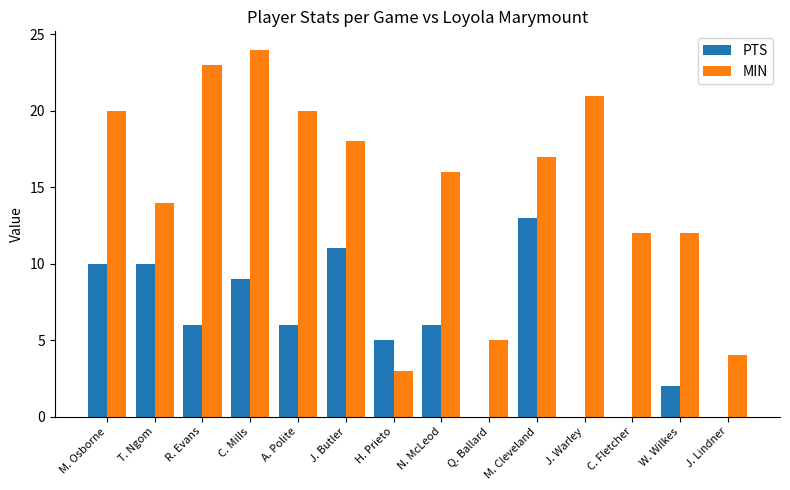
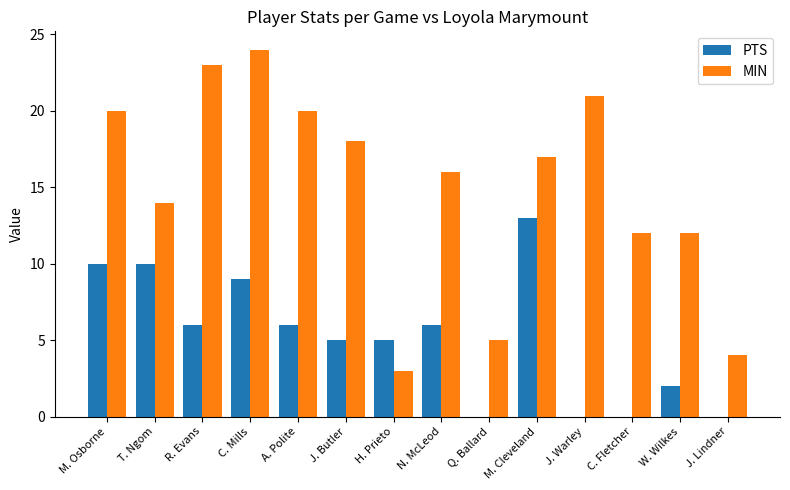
PTS, J. Butler: 11 -> 5
